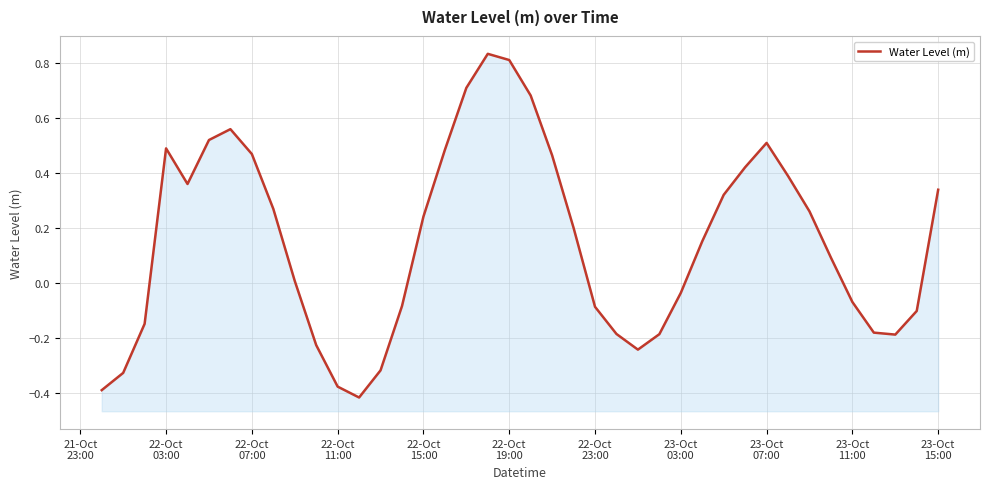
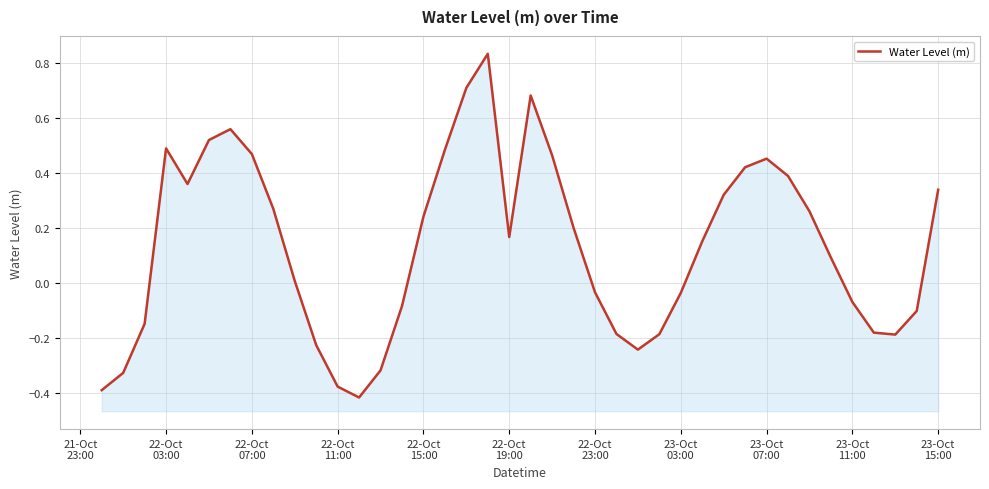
22-Oct 19:00: 0.81 -> 0.17
22-Oct 23:00: -0.09 -> -0.04
23-Oct 07:00: 0.51 -> 0.45
